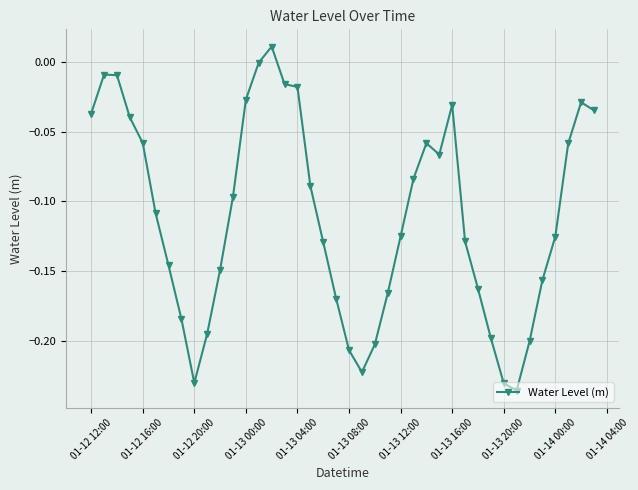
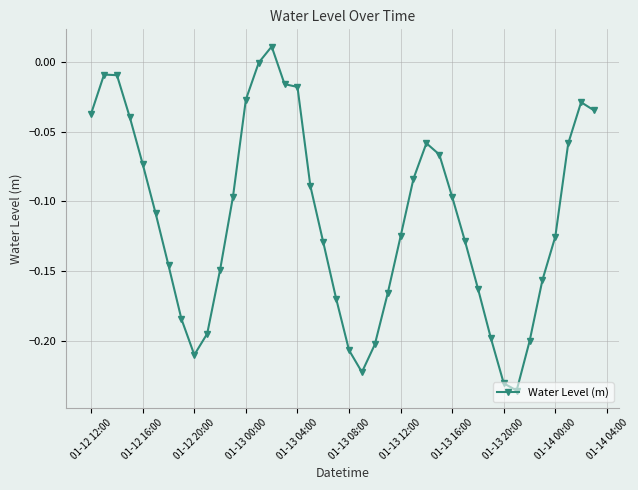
01-12 16:00: -0.058 -> -0.073
01-12 20:00: -0.230 -> -0.210
01-13 16:00: -0.031 -> -0.097
